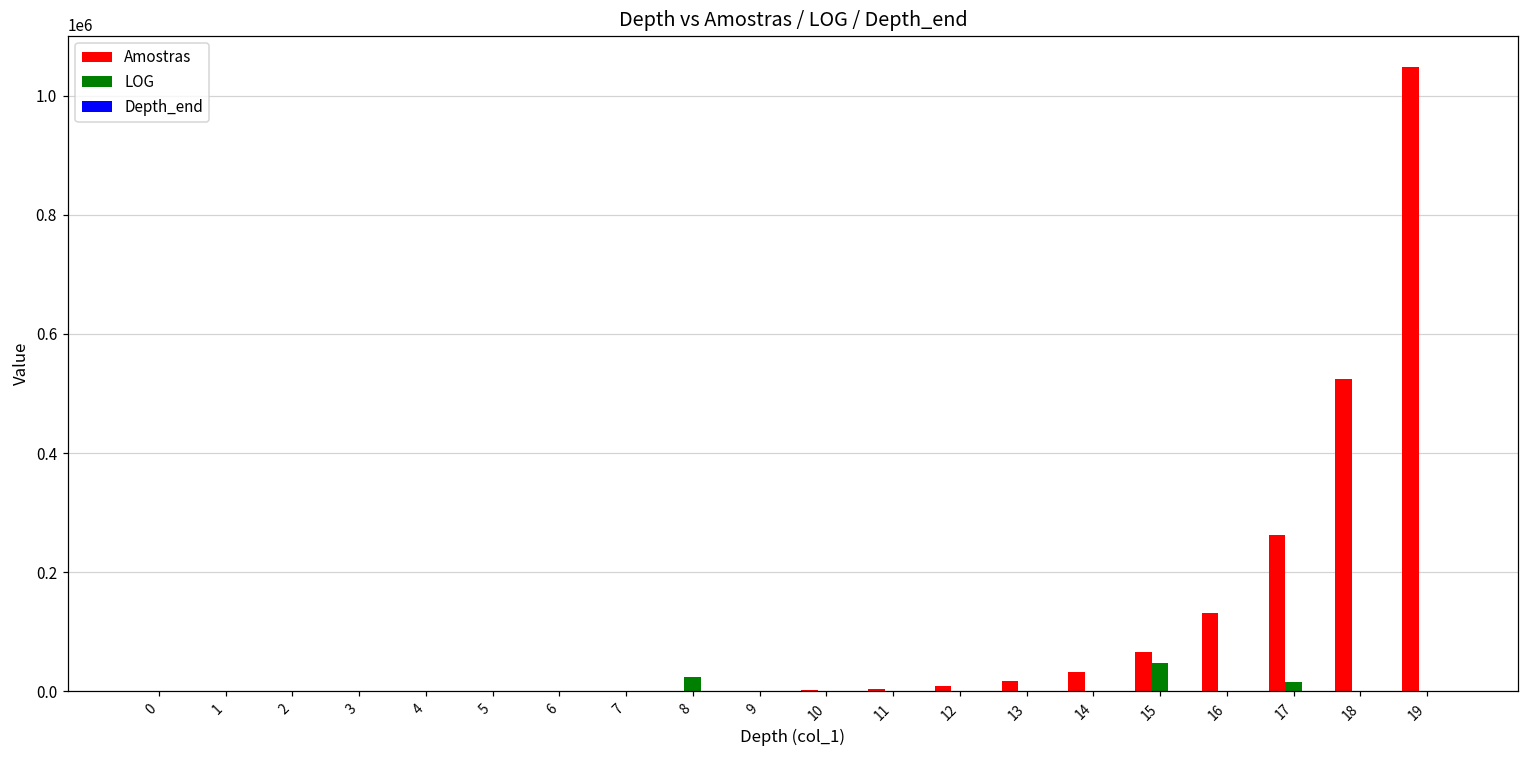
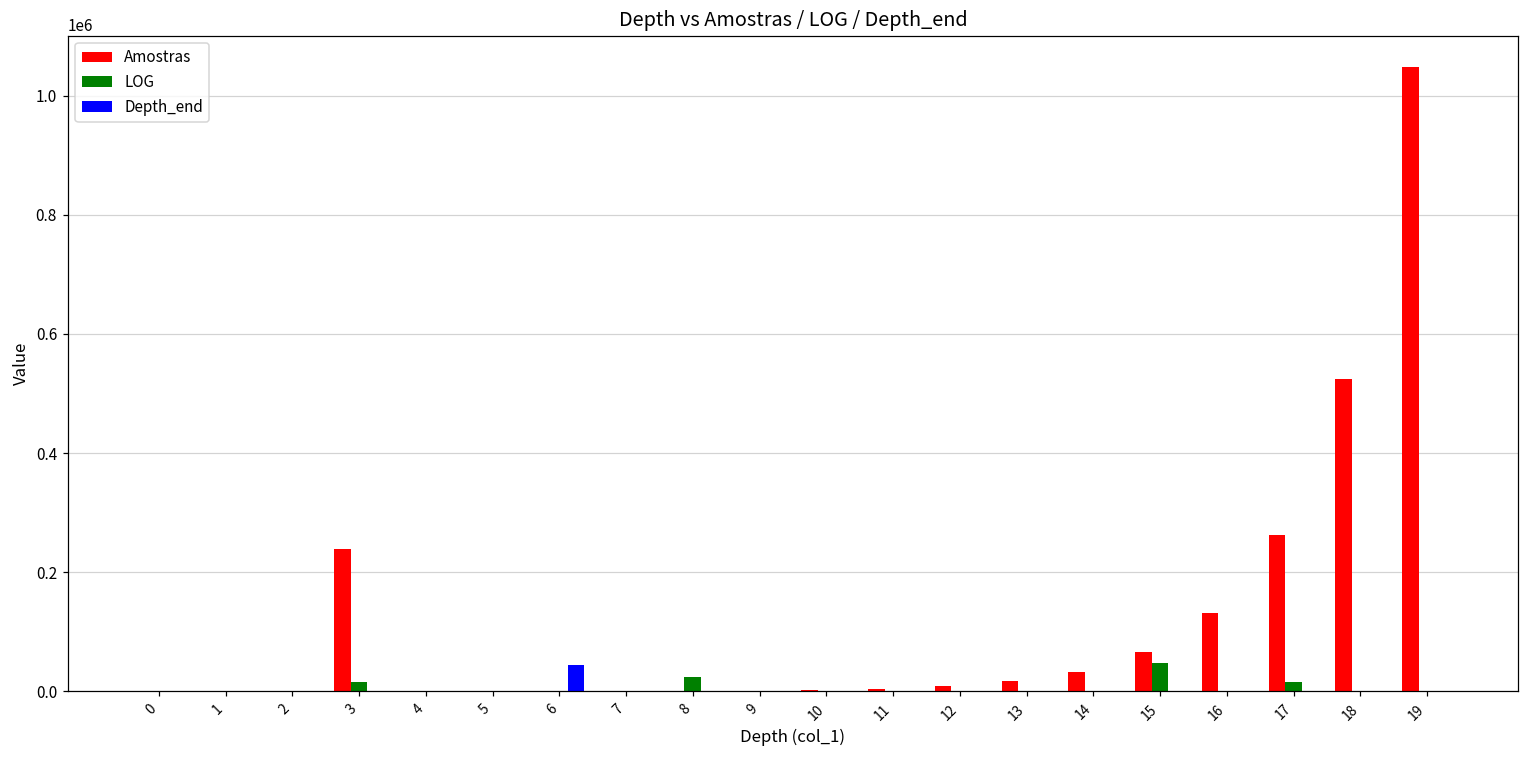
Amostras, 3: 0 -> 240000
LOG, 3: 0 -> 20000
Depth_end, 6: 0 -> 40000
